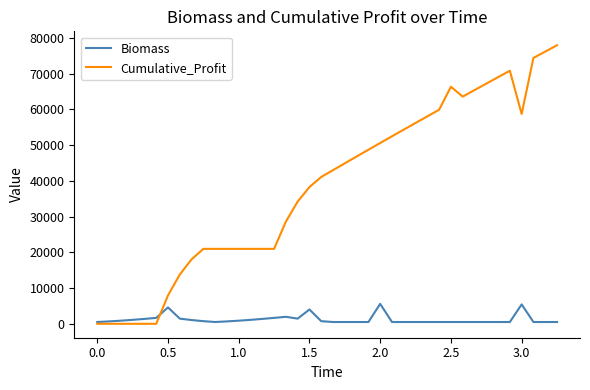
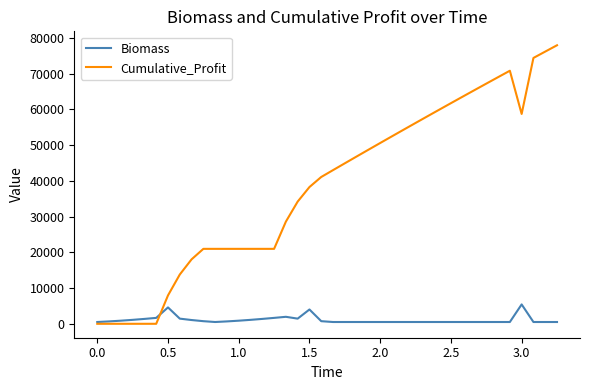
Biomass, 2.0: 6000 -> 1000
Cumulative_Profit, 2.5: 66000 -> 62000
